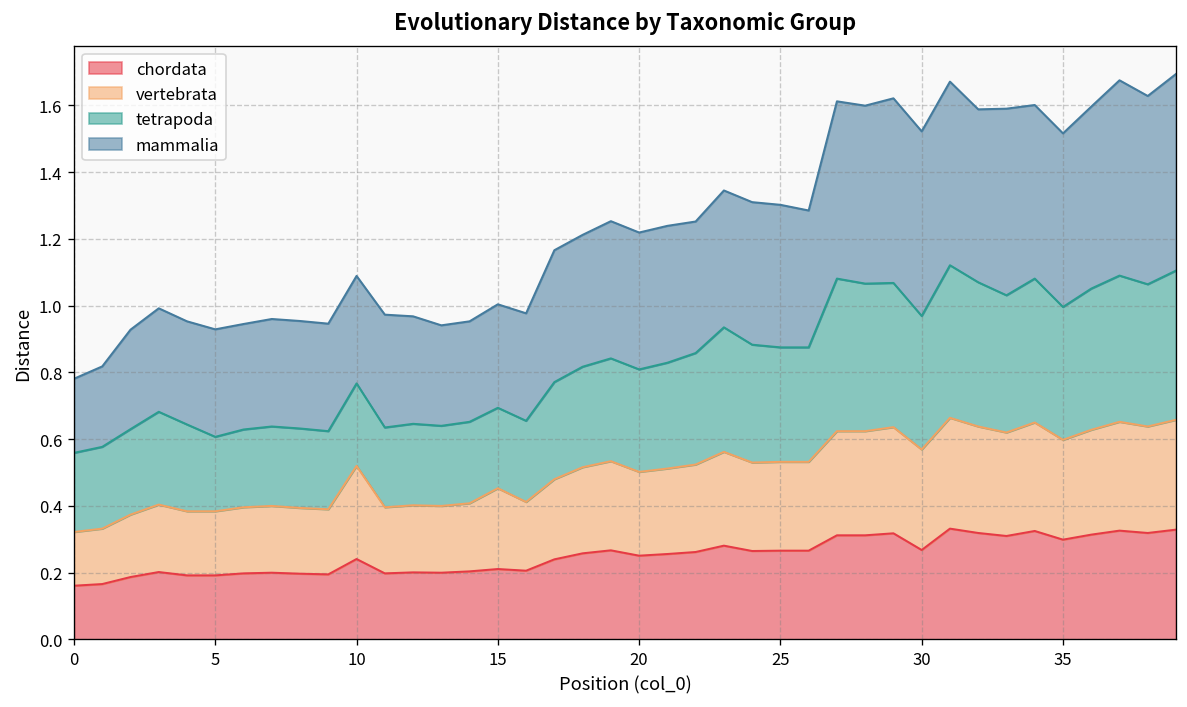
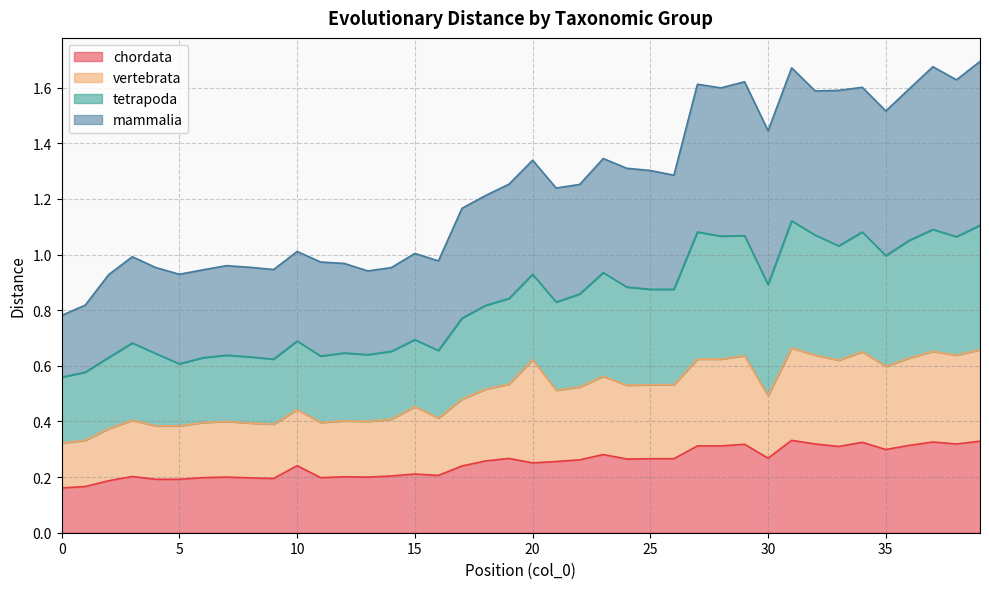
vertebrata, 10: 0.28 -> 0.20
vertebrata, 20: 0.25 -> 0.37
vertebrata, 30: 0.30 -> 0.22
